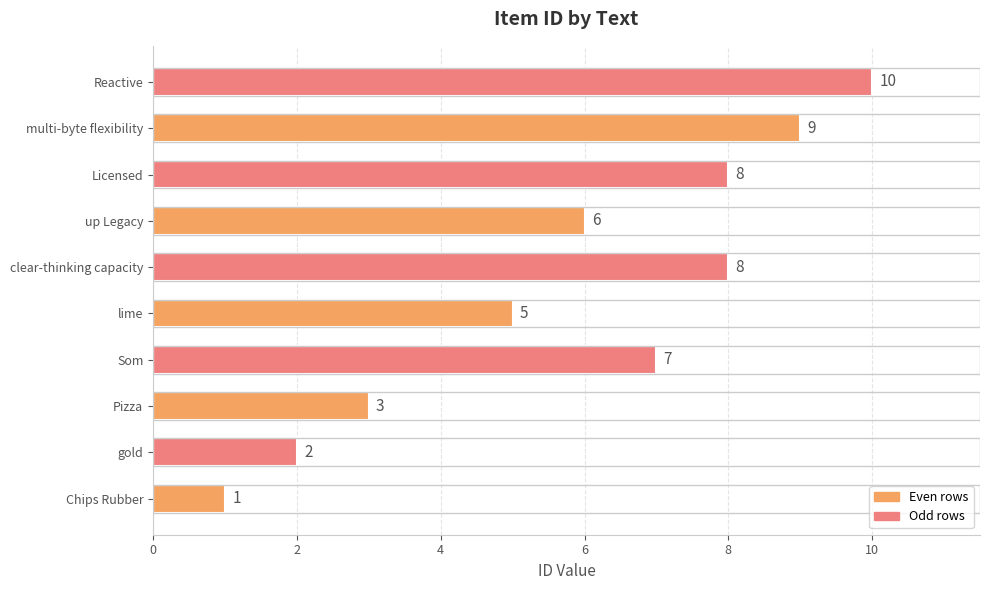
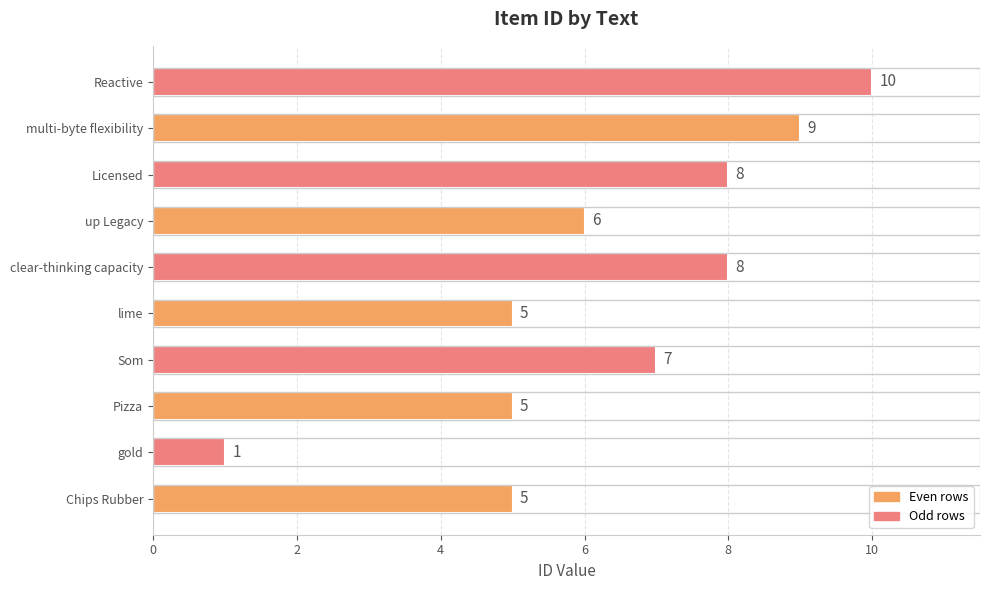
Pizza: 3 -> 5
gold: 2 -> 1
Chips Rubber: 1 -> 5
